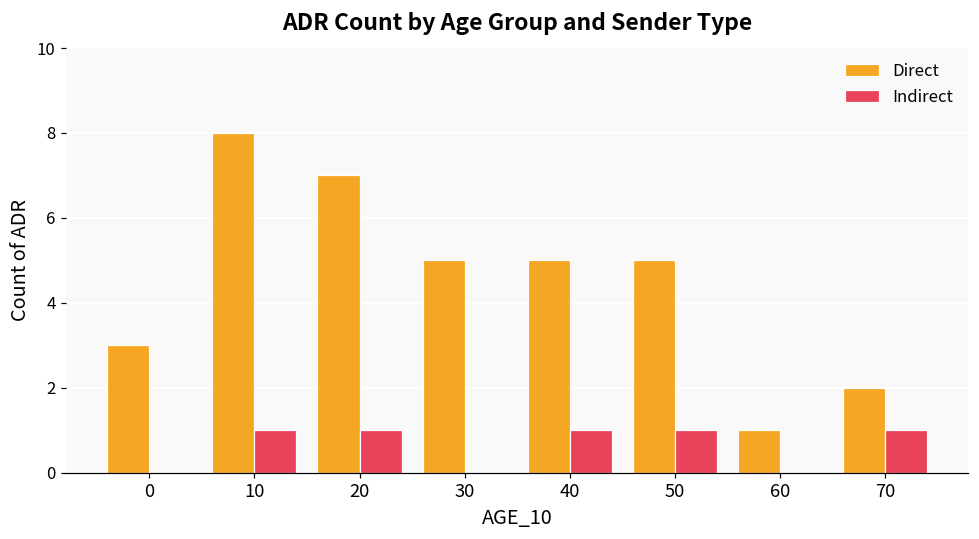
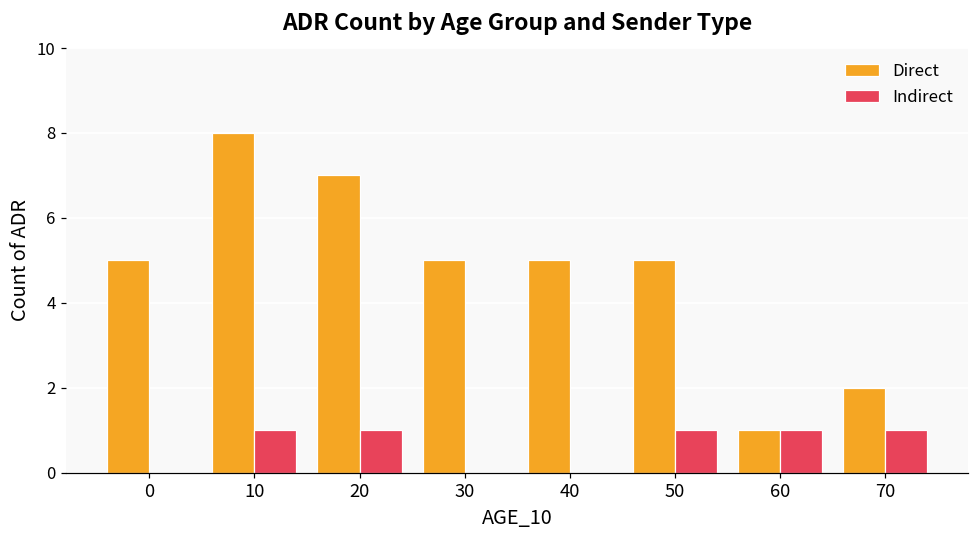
Direct, 0: 3 -> 5
Indirect, 40: 1 -> 0
Indirect, 60: 0 -> 1
